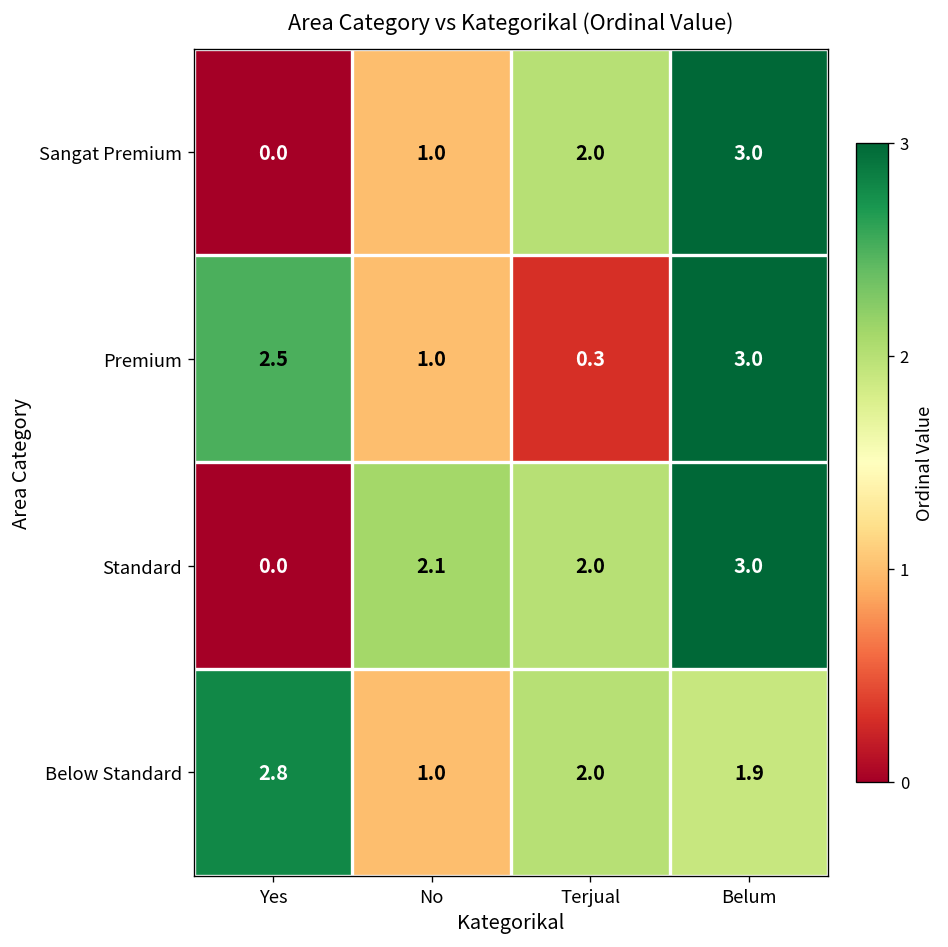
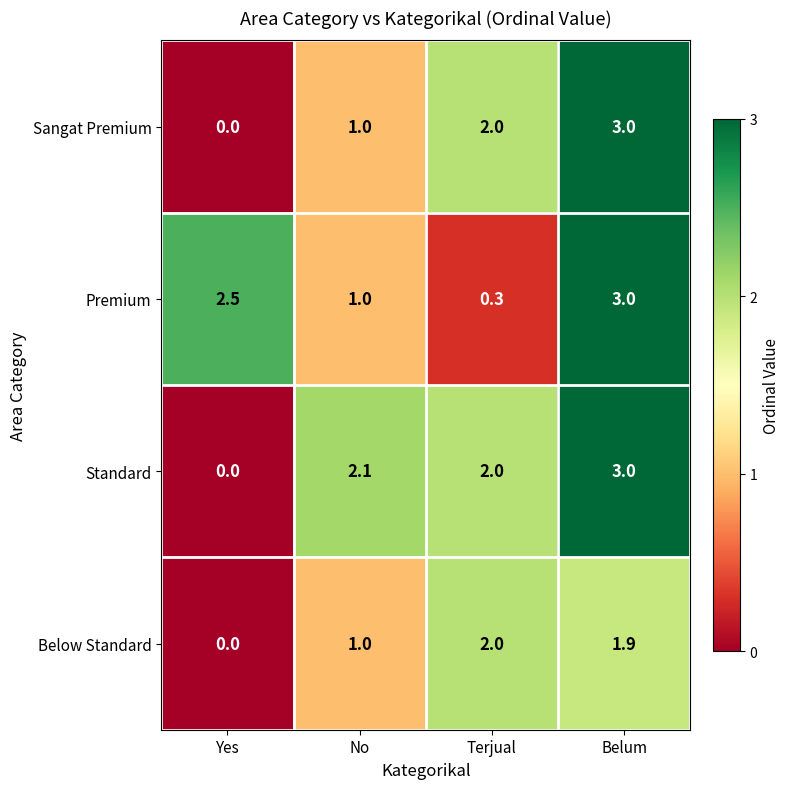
Below Standard, Yes: 2.8 -> 0.0
